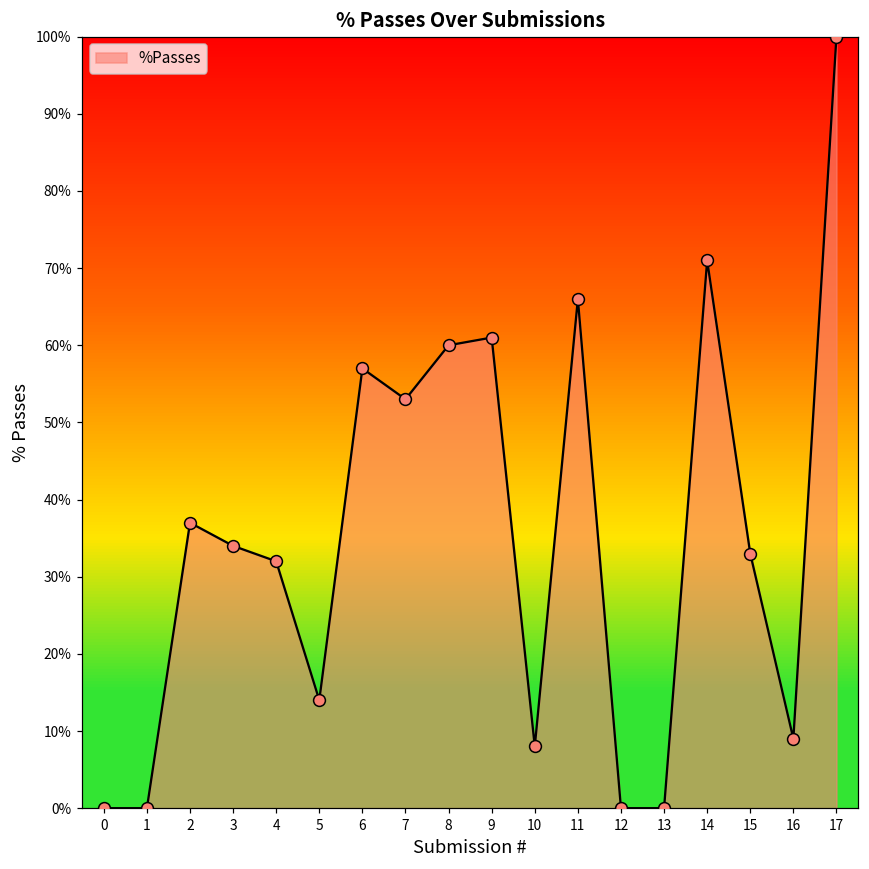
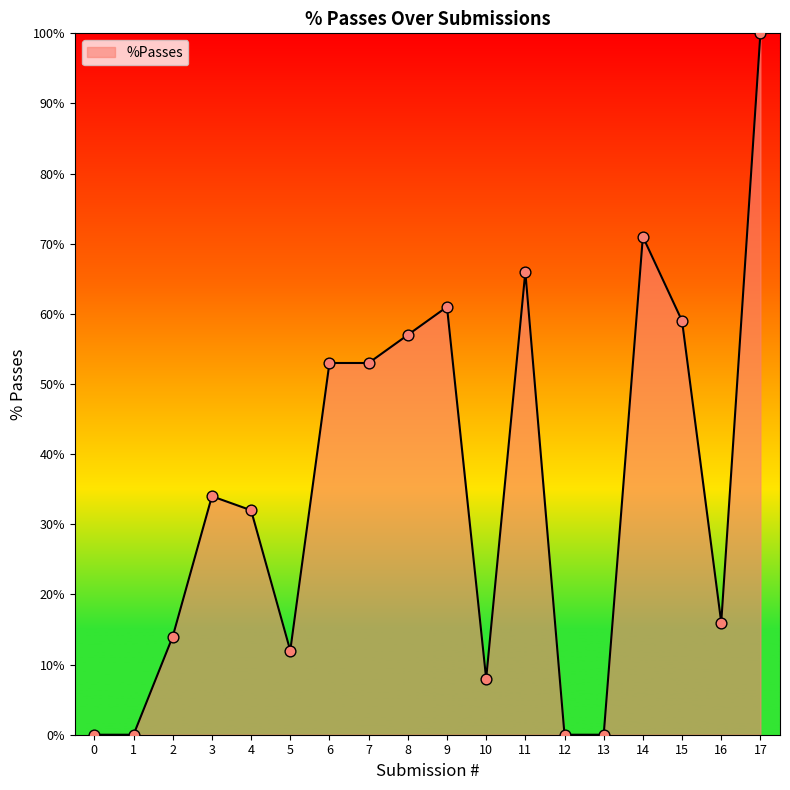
2: 37% -> 14%
5: 14% -> 12%
6: 57% -> 53%
8: 60% -> 57%
15: 33% -> 59%
16: 9% -> 16%
